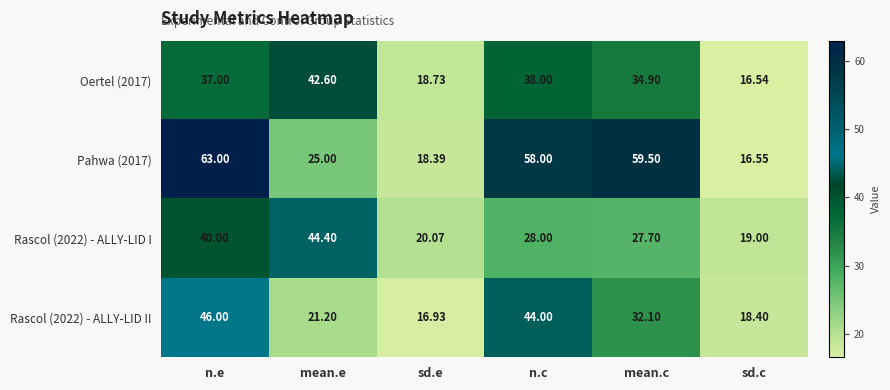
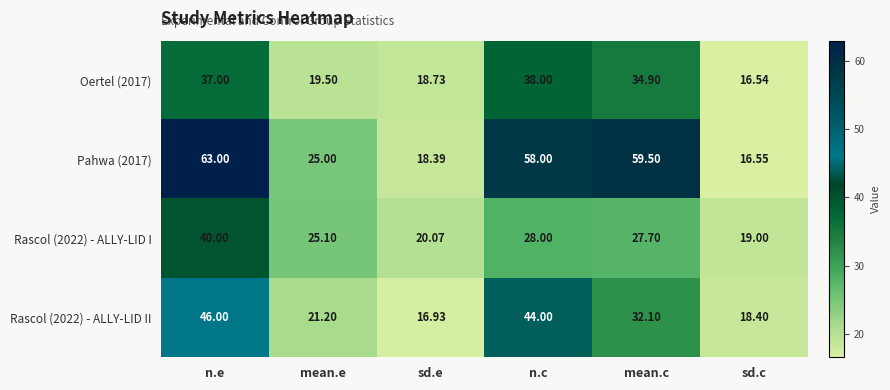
Oertel (2017), mean.e: 42.60 -> 19.50
Rascol (2022) - ALLY-LID I, mean.e: 44.40 -> 25.10
